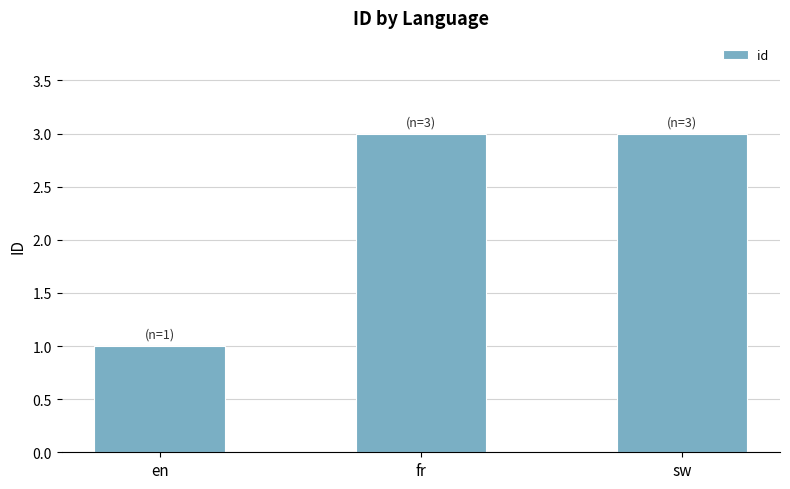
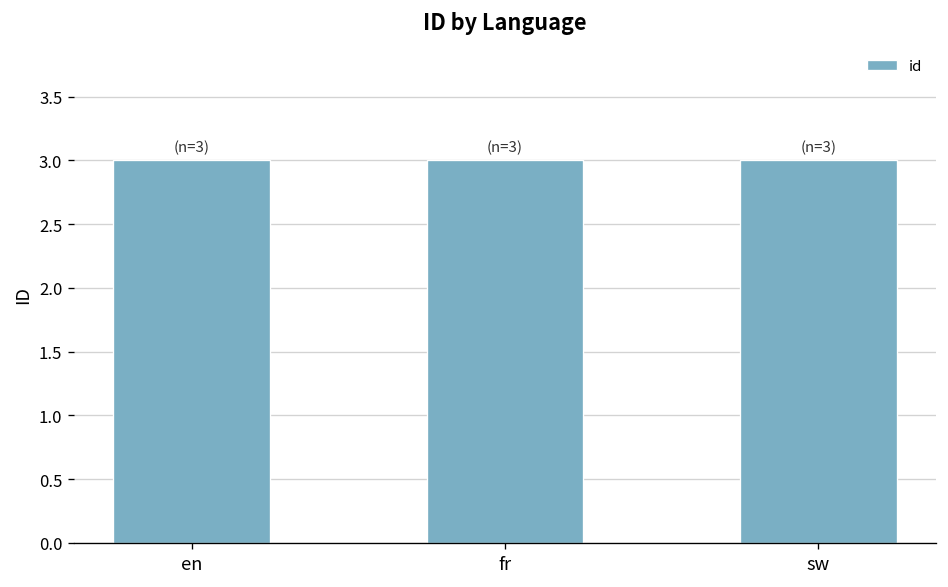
en: 1 -> 3
